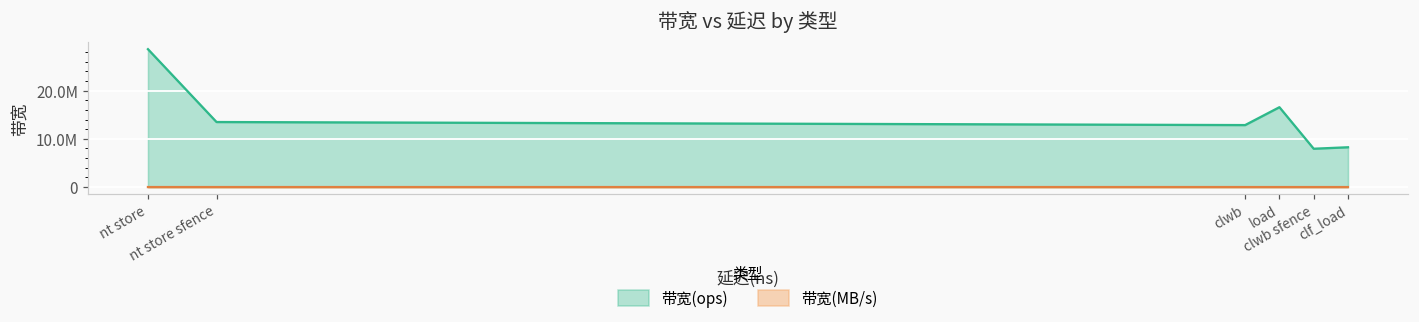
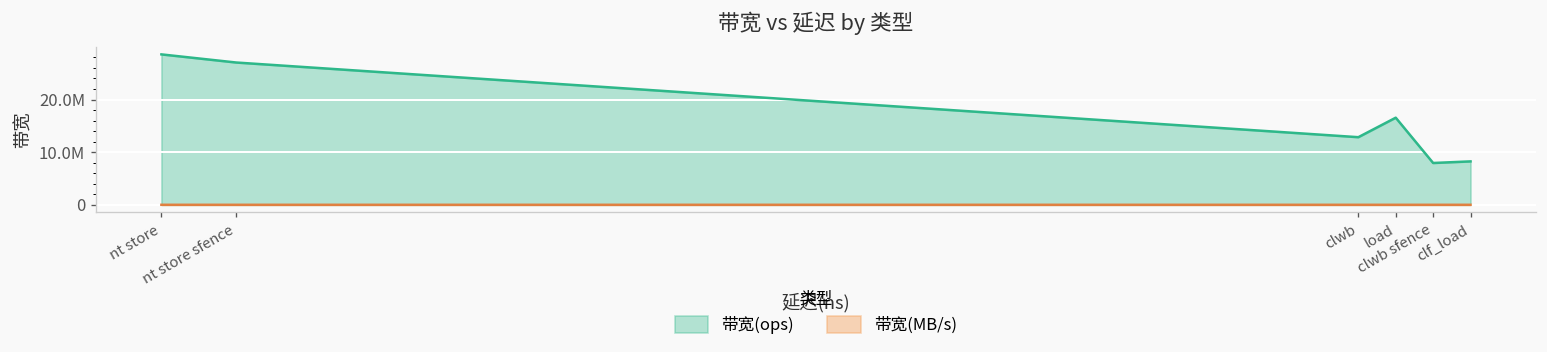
带宽(ops), nt store sfence: 13000000 -> 27000000
